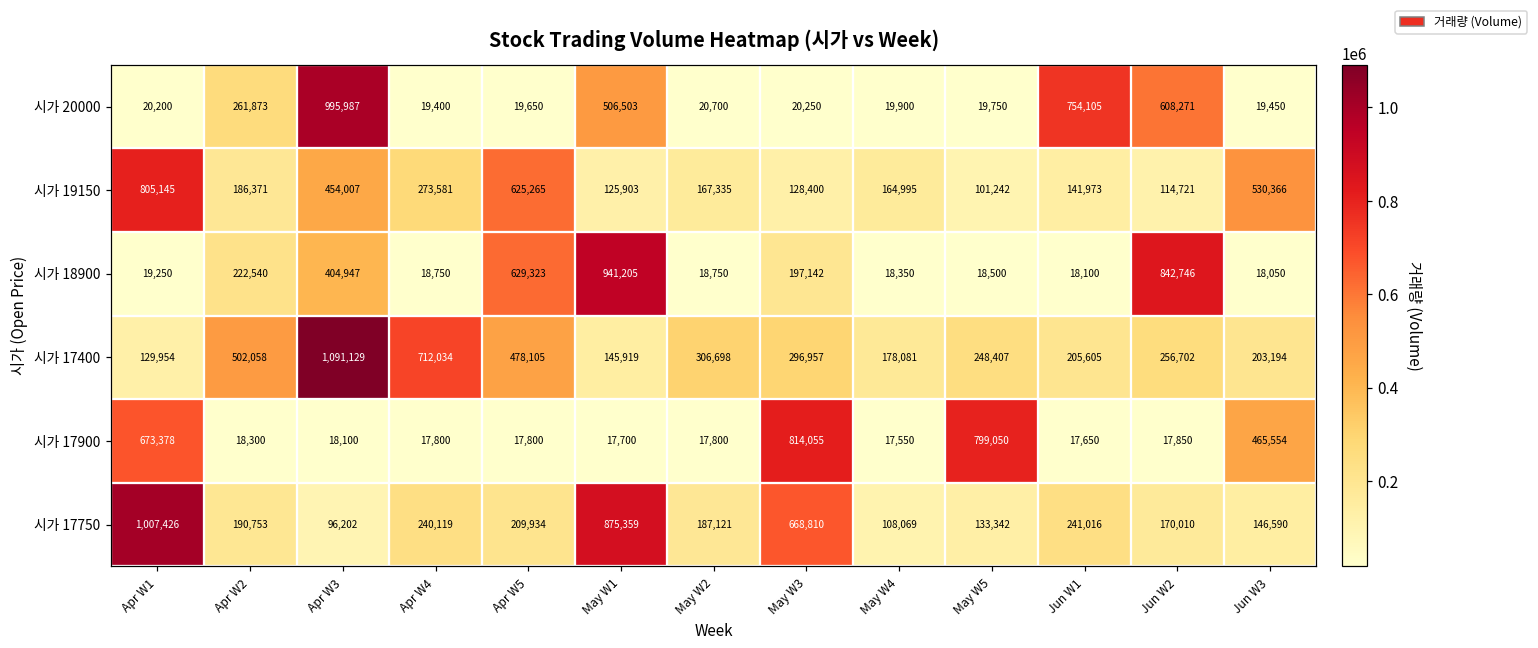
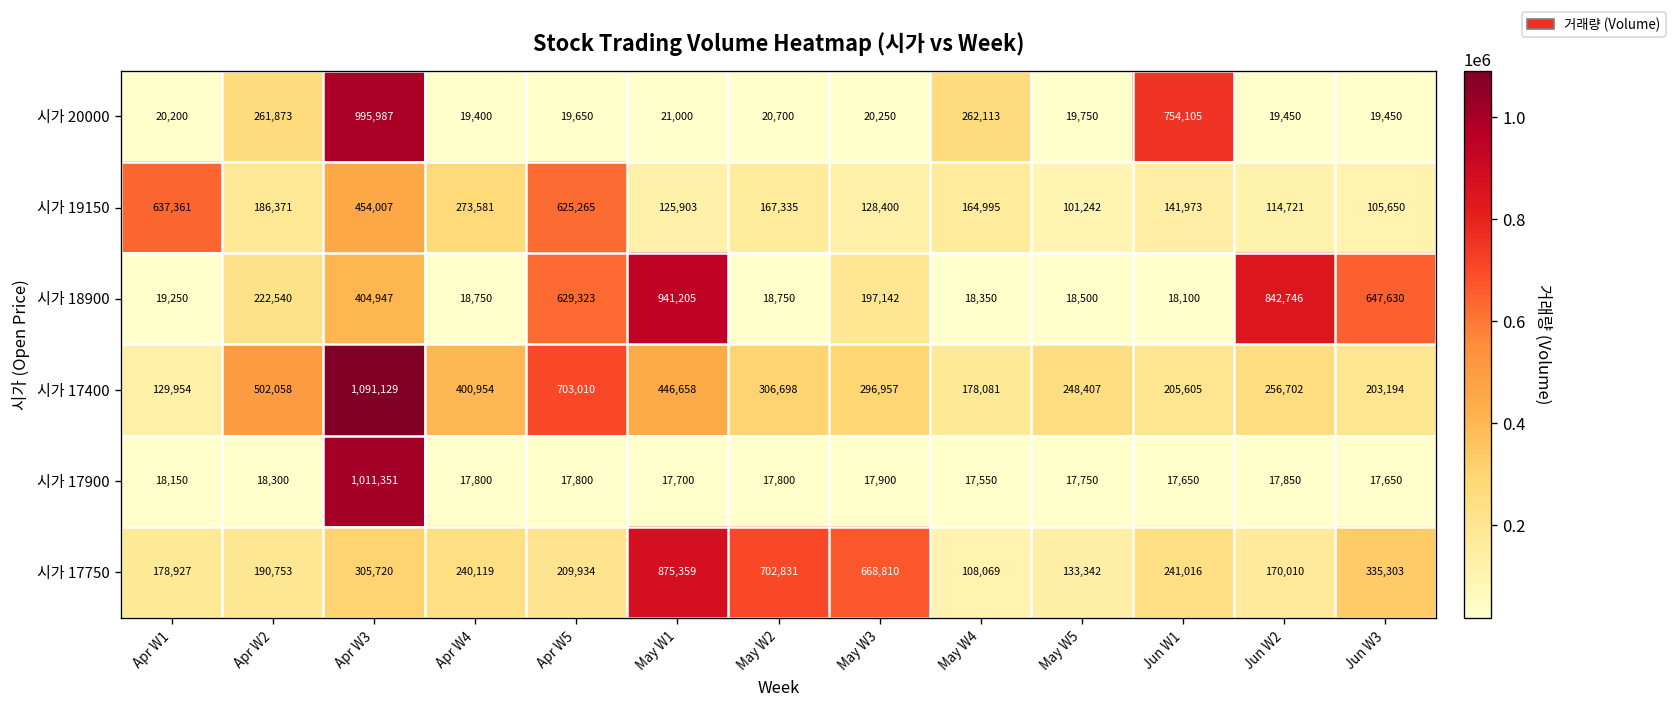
시가 20000, May W1: 506,503 -> 21,000
시가 20000, May W4: 19,900 -> 262,113
시가 20000, Jun W2: 608,271 -> 19,450
시가 19150, Apr W1: 805,145 -> 637,361
시가 19150, Jun W3: 530,366 -> 105,650
시가 18900, Jun W3: 18,050 -> 647,630
시가 17400, Apr W4: 712,034 -> 400,954
시가 17400, Apr W5: 478,105 -> 703,010
시가 17400, May W1: 145,919 -> 446,658
시가 17900, Apr W1: 673,378 -> 18,150
시가 17900, Apr W3: 18,100 -> 1,011,351
시가 17900, May W3: 814,055 -> 17,900
시가 17900, May W5: 799,050 -> 17,750
시가 17900, Jun W3: 465,554 -> 17,650
시가 17750, Apr W1: 1,007,426 -> 178,927
시가 17750, Apr W3: 96,202 -> 305,720
시가 17750, May W2: 187,121 -> 702,831
시가 17750, Jun W3: 146,590 -> 335,303
